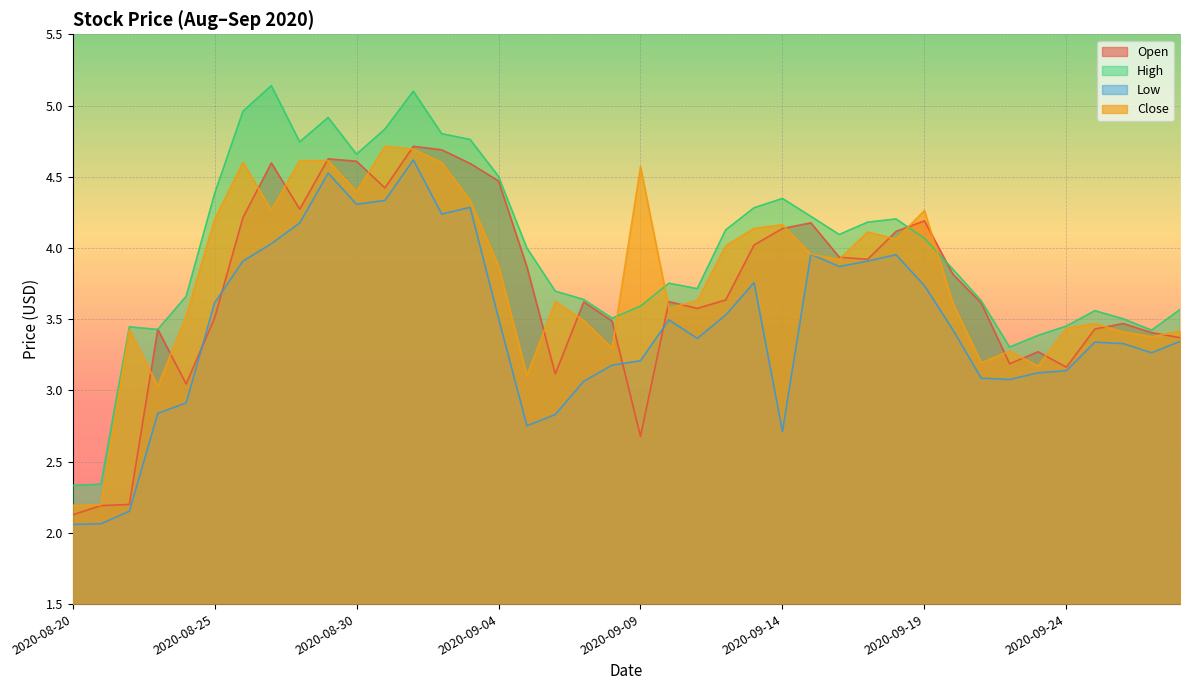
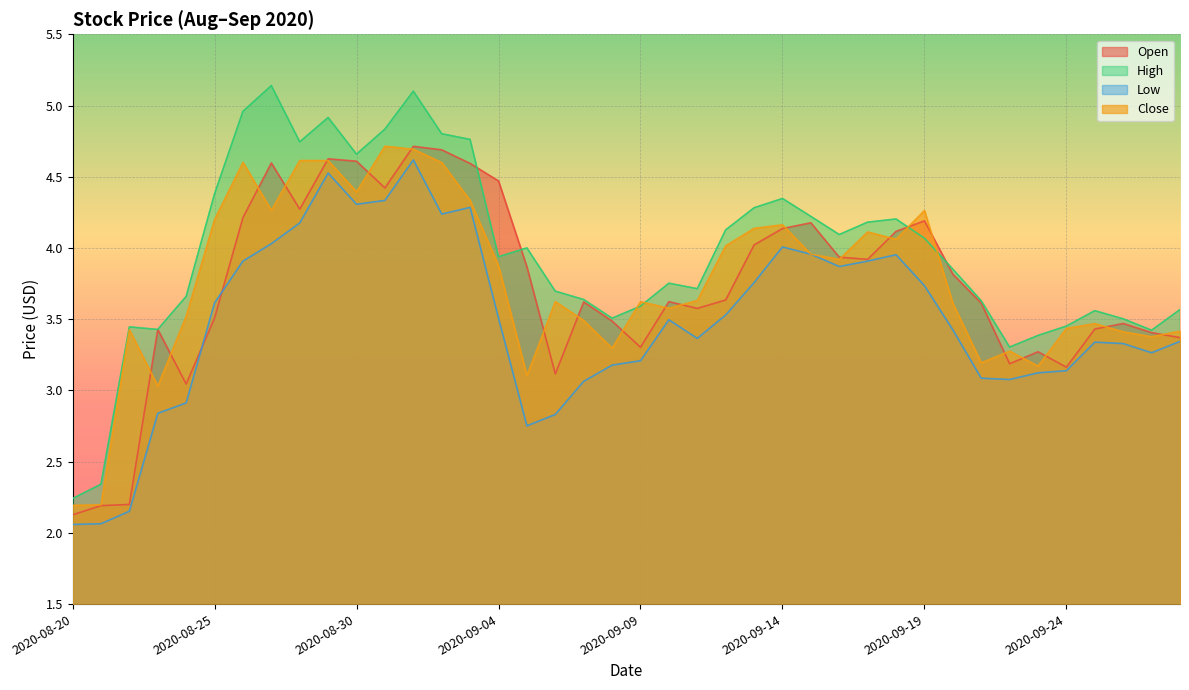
High, 2020-08-20: 2.33 -> 2.24
High, 2020-09-04: 4.50 -> 3.94
Open, 2020-09-09: 2.68 -> 3.30
Close, 2020-09-09: 4.57 -> 3.62
Low, 2020-09-14: 2.71 -> 4.01
